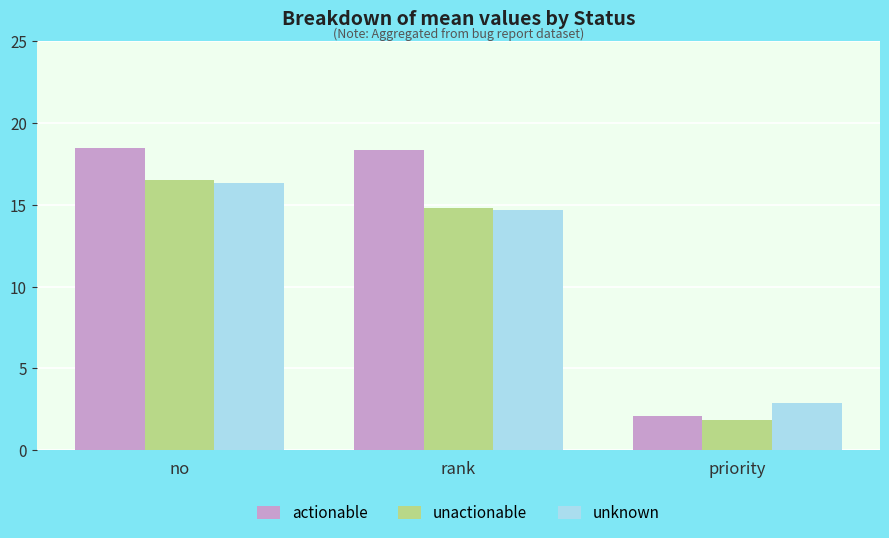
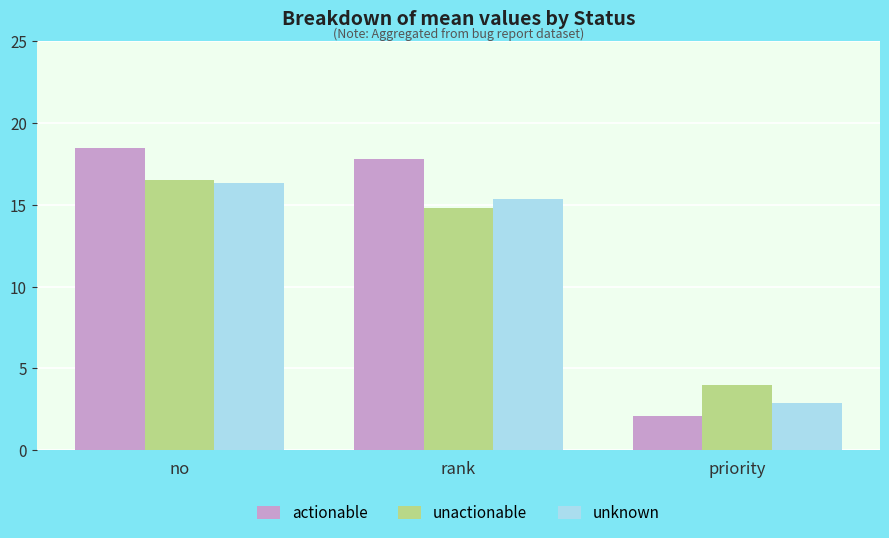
actionable, rank: 18.4 -> 17.8
unknown, rank: 14.7 -> 15.4
unactionable, priority: 1.8 -> 4.0
